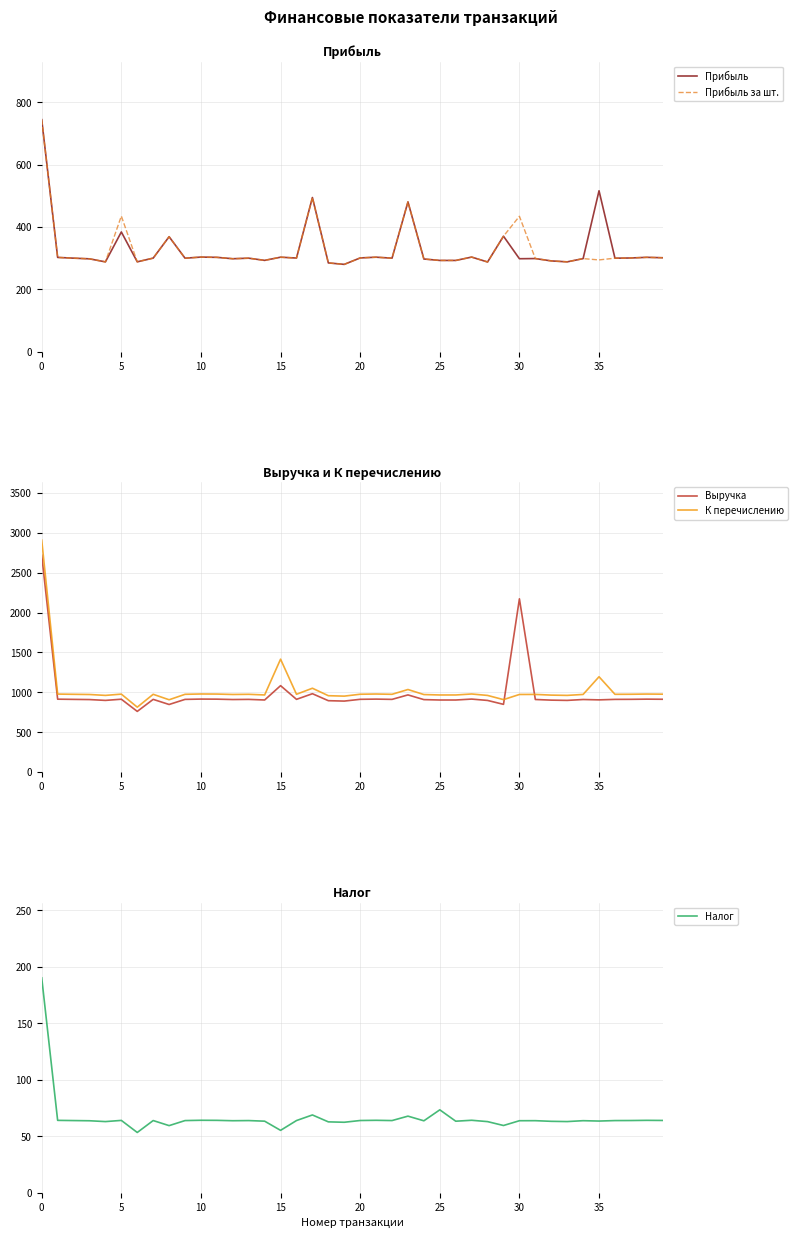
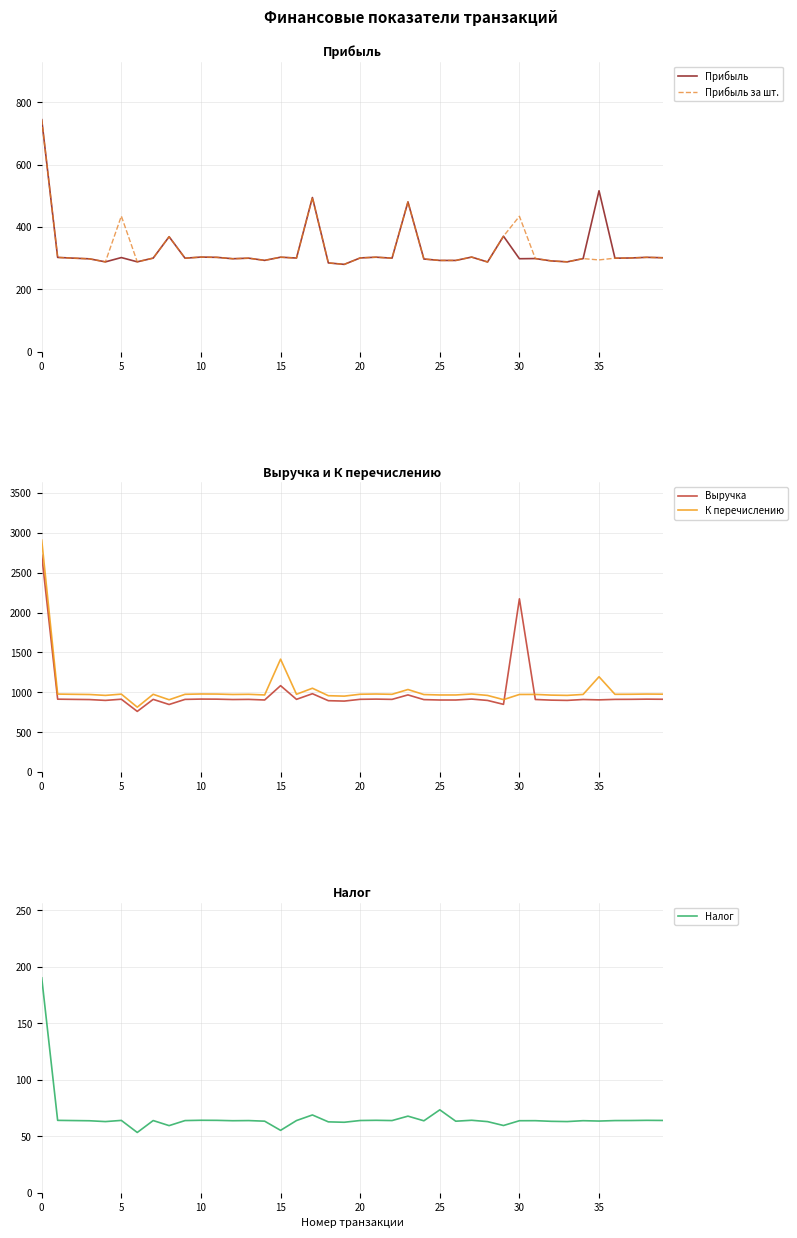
Прибыль, Прибыль, 5: 380 -> 300
